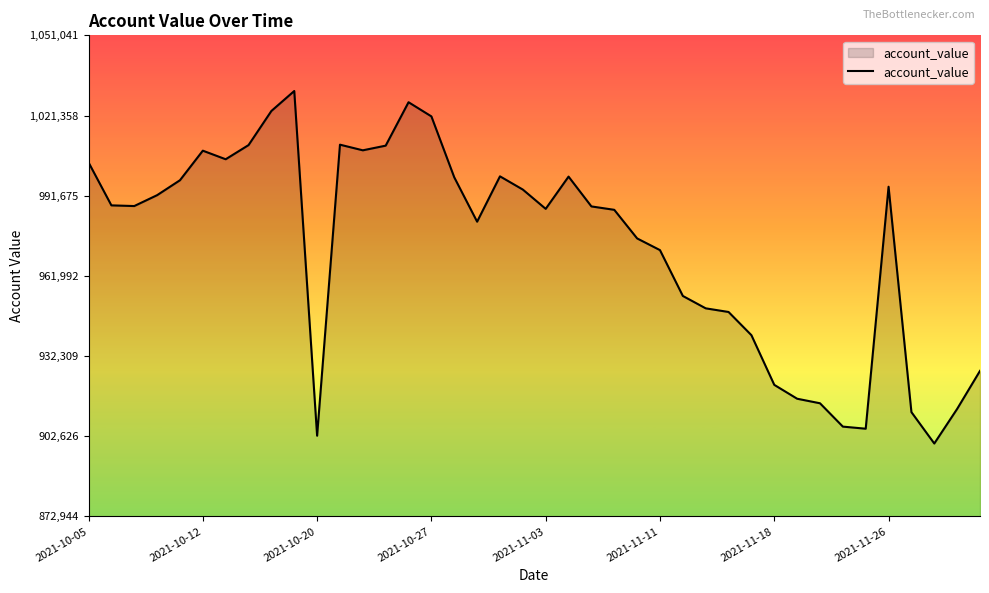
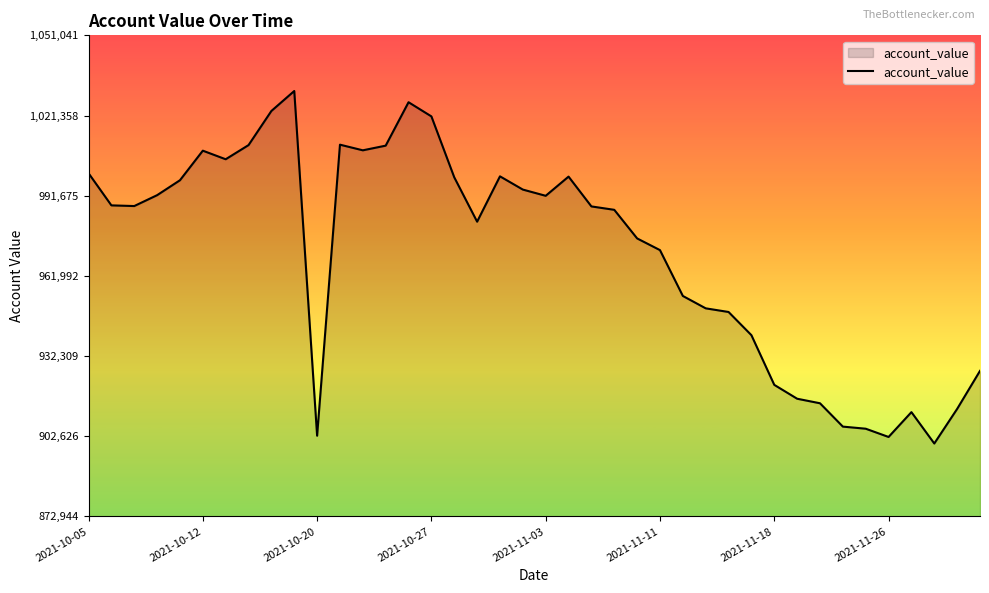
2021-10-05: 1,004,000 -> 1,000,000
2021-11-03: 987,000 -> 992,000
2021-11-26: 995,000 -> 902,000
